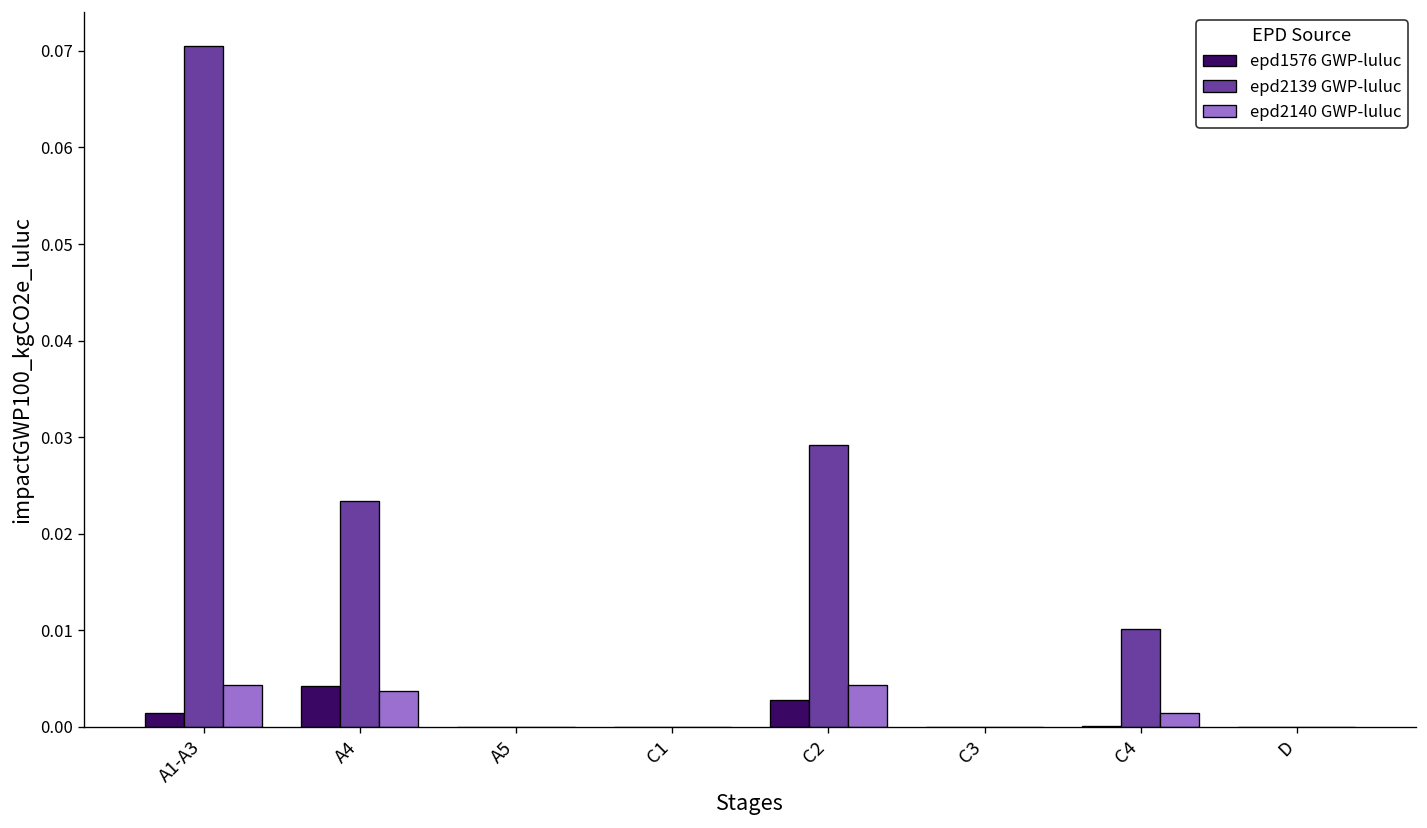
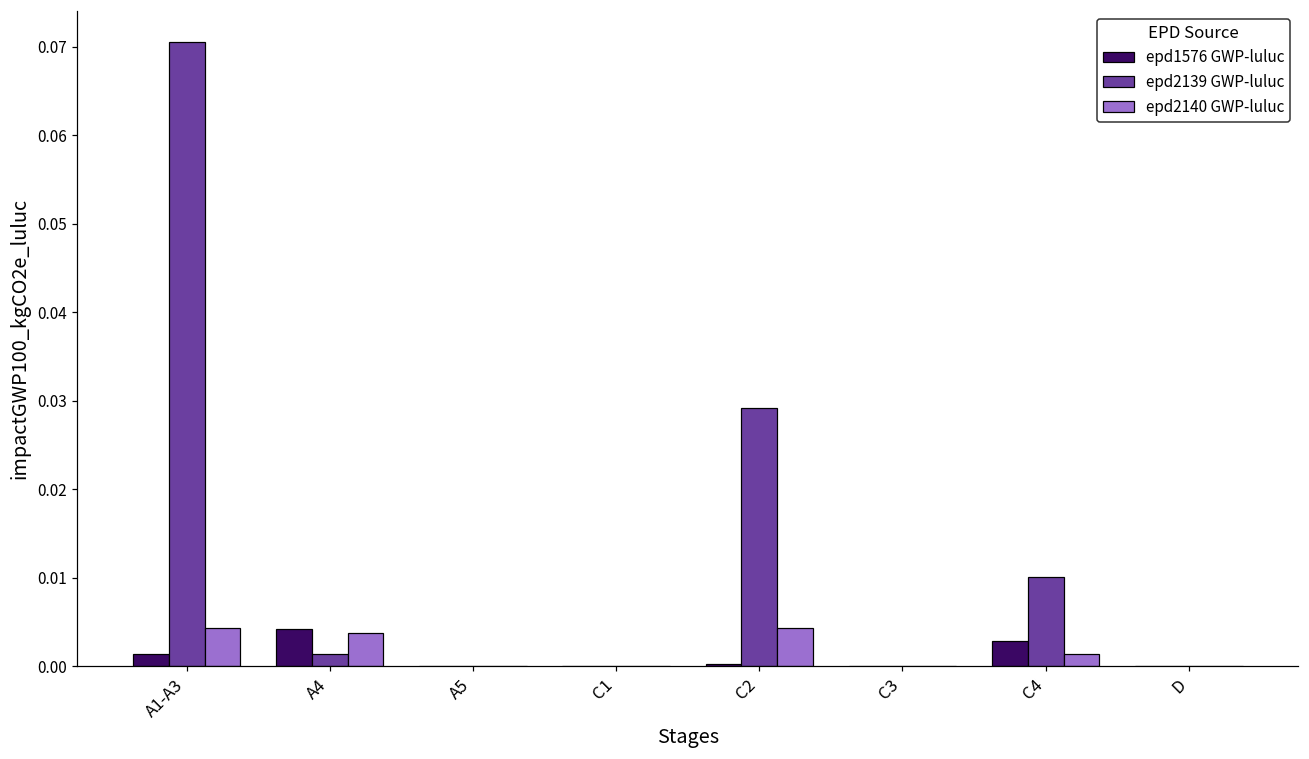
epd2139 GWP-luluc, A4: 0.023 -> 0.001
epd1576 GWP-luluc, C2: 0.003 -> 0.000
epd1576 GWP-luluc, C4: 0.000 -> 0.003
